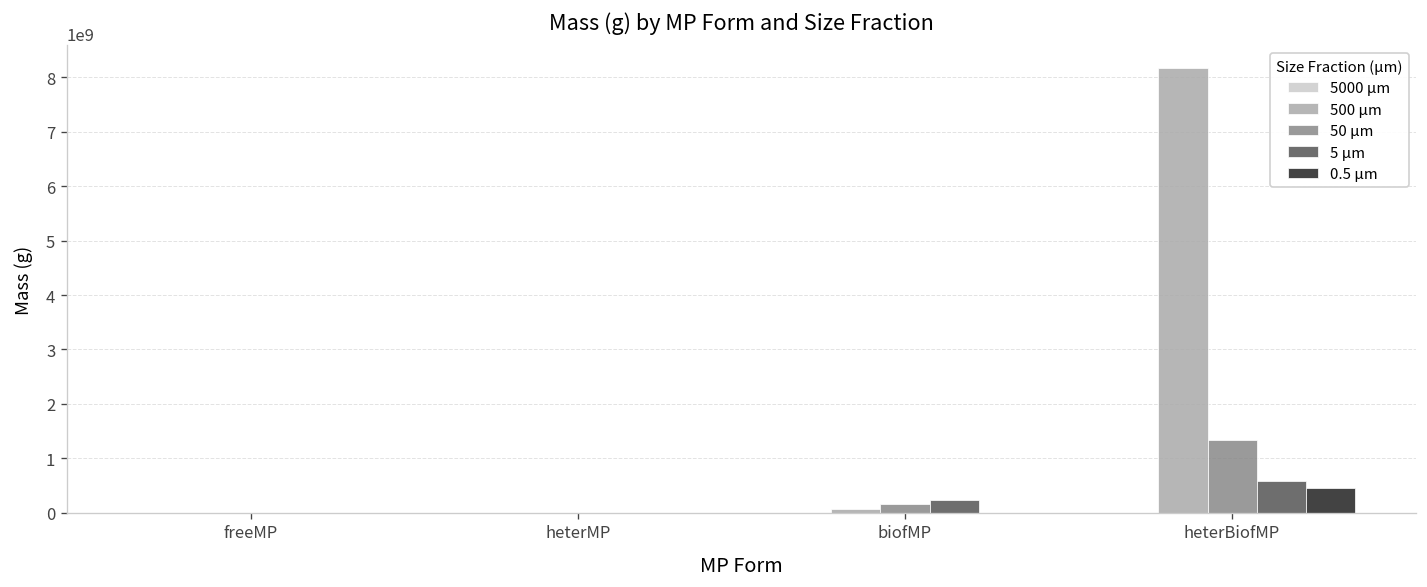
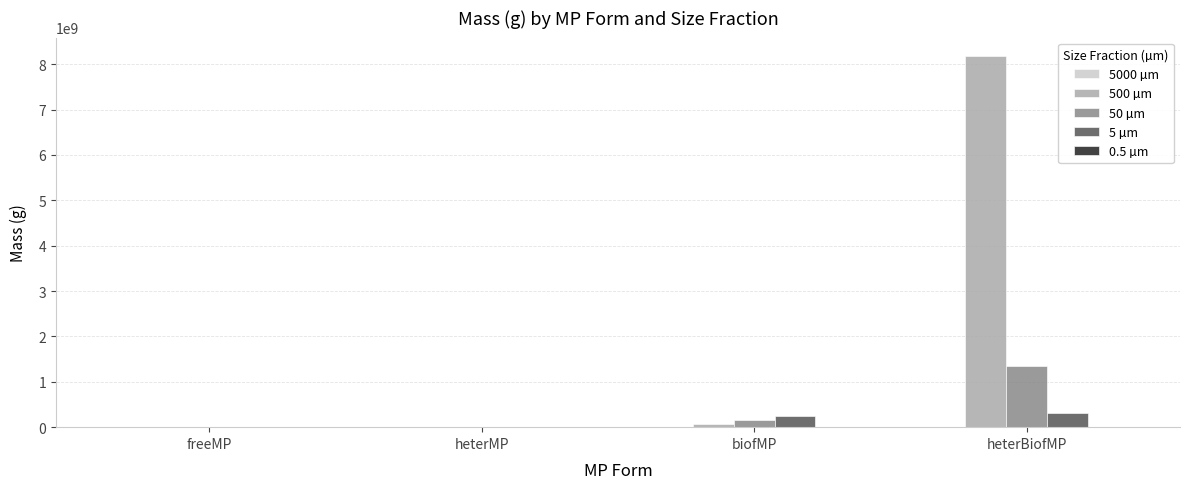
5 µm, heterBiofMP: 600000000 -> 300000000
0.5 µm, heterBiofMP: 400000000 -> 0
